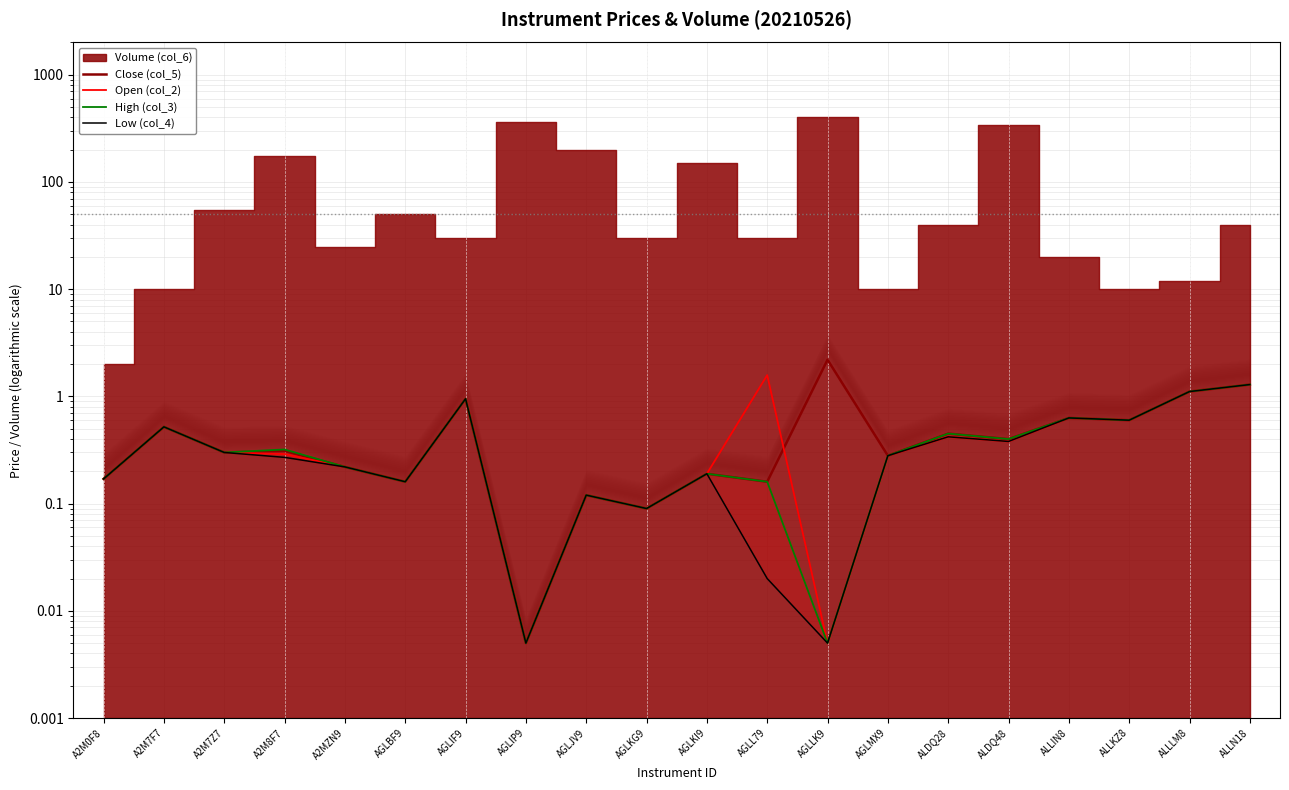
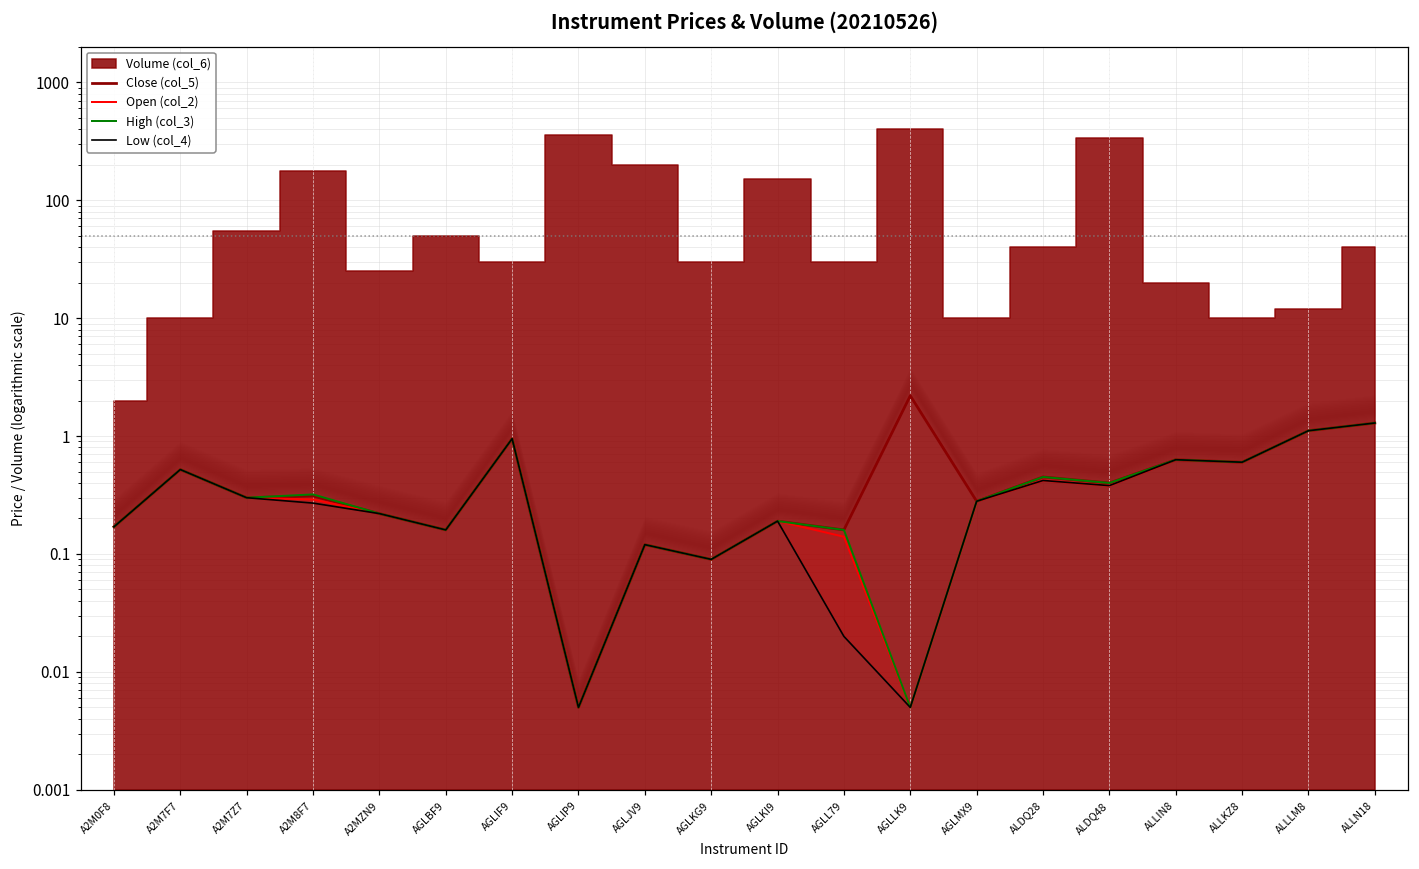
Open (col_2), AGLL79: 1.6 -> 0.14
